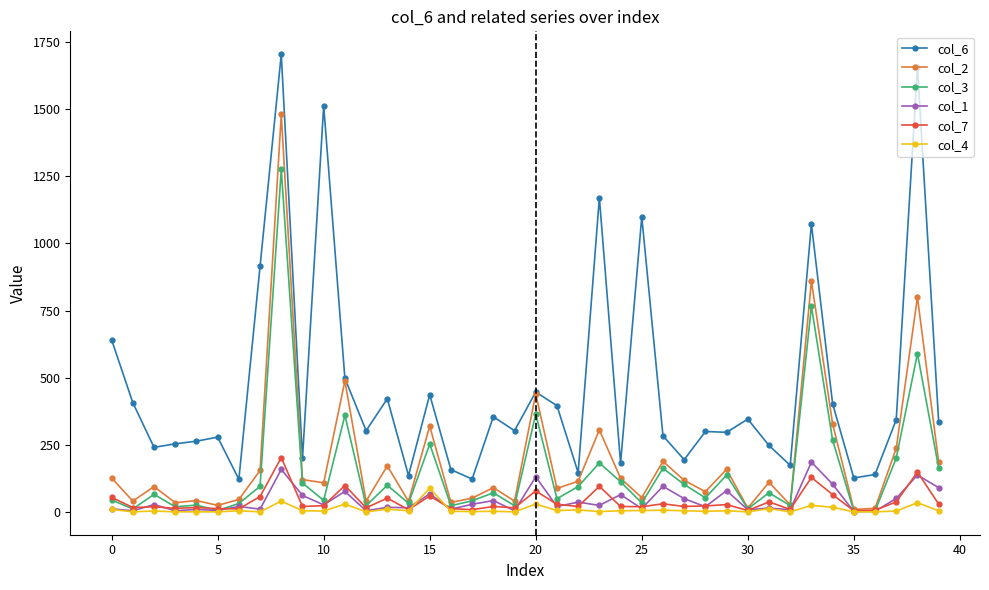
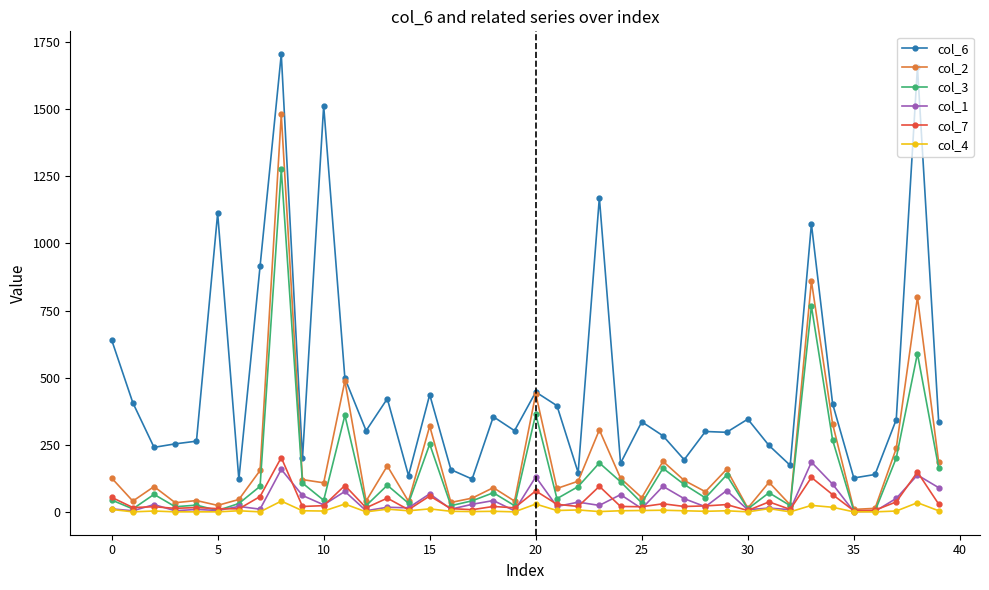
col_6, 5: 280 -> 1110
col_4, 15: 90 -> 10
col_6, 25: 1100 -> 340
